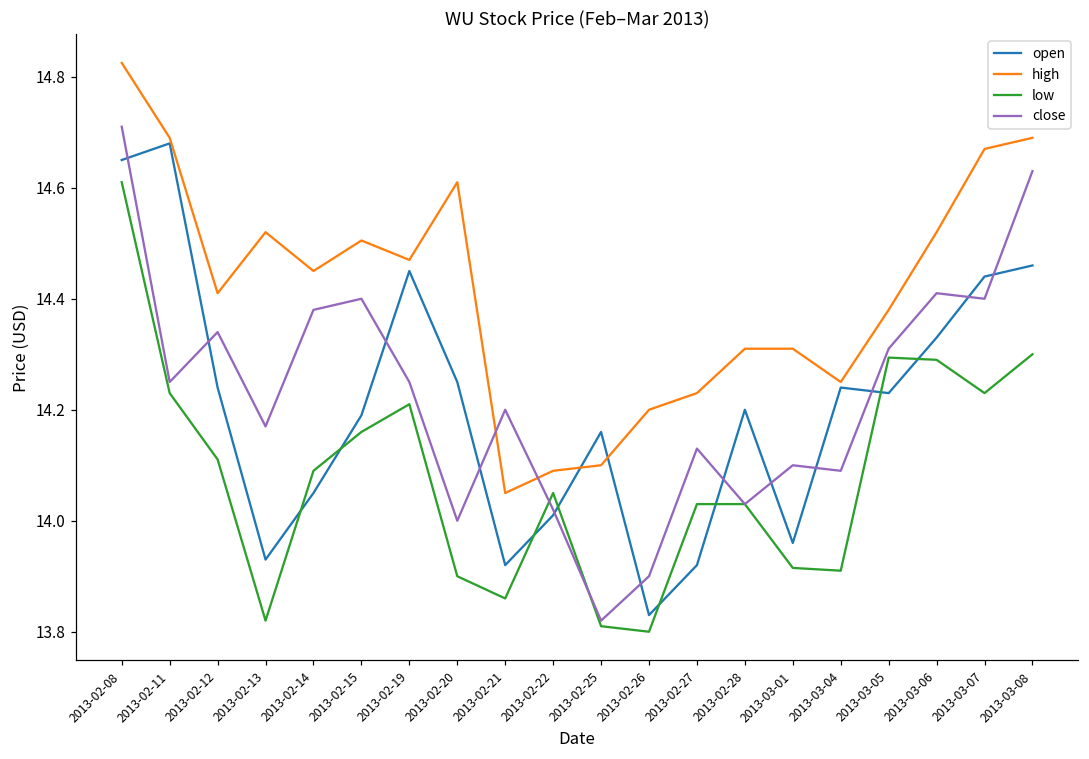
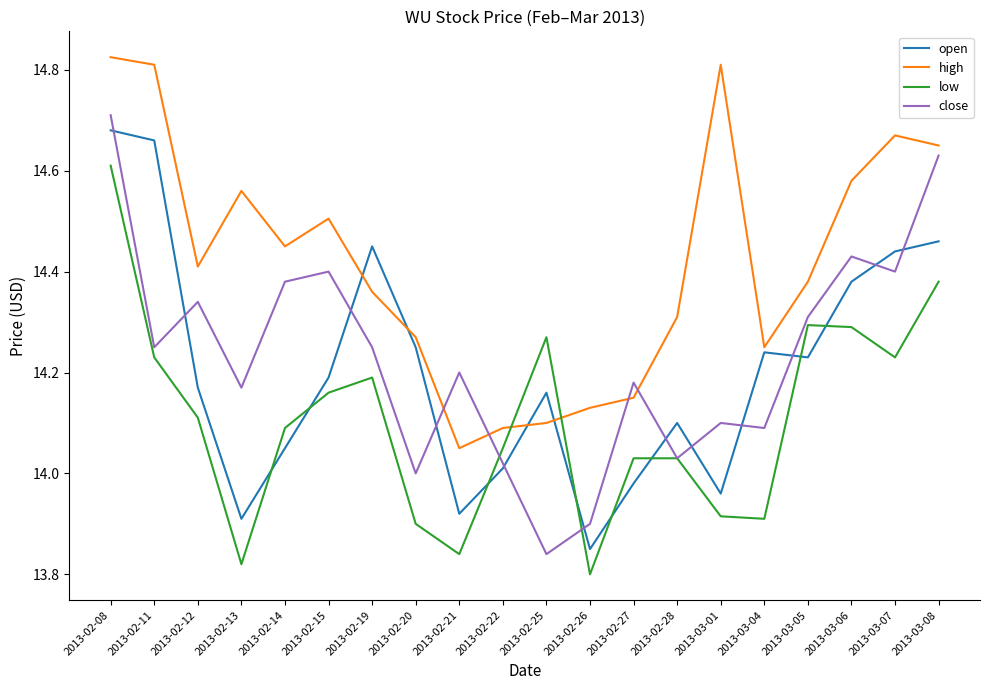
open, 2013-02-08: 14.65 -> 14.68
open, 2013-02-11: 14.68 -> 14.66
high, 2013-02-11: 14.69 -> 14.81
open, 2013-02-12: 14.24 -> 14.17
open, 2013-02-13: 13.93 -> 13.91
high, 2013-02-13: 14.52 -> 14.56
high, 2013-02-19: 14.47 -> 14.36
low, 2013-02-19: 14.21 -> 14.19
high, 2013-02-20: 14.61 -> 14.27
low, 2013-02-21: 13.86 -> 13.84
low, 2013-02-25: 13.81 -> 14.27
close, 2013-02-25: 13.82 -> 13.84
open, 2013-02-26: 13.83 -> 13.85
high, 2013-02-26: 14.20 -> 14.13
open, 2013-02-27: 13.92 -> 13.98
high, 2013-02-27: 14.23 -> 14.15
close, 2013-02-27: 14.13 -> 14.18
open, 2013-02-28: 14.2 -> 14.1
high, 2013-03-01: 14.31 -> 14.81
open, 2013-03-06: 14.33 -> 14.38
high, 2013-03-06: 14.52 -> 14.58
close, 2013-03-06: 14.41 -> 14.43
high, 2013-03-08: 14.69 -> 14.65
low, 2013-03-08: 14.30 -> 14.38
